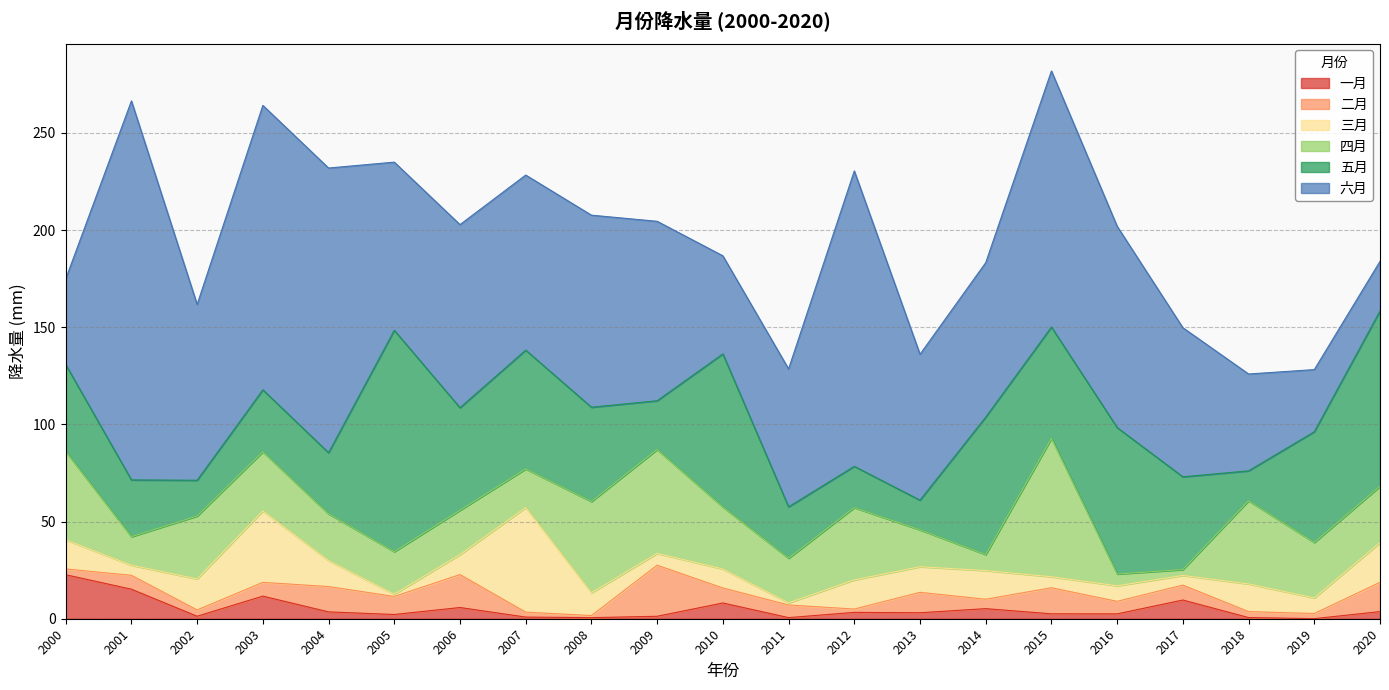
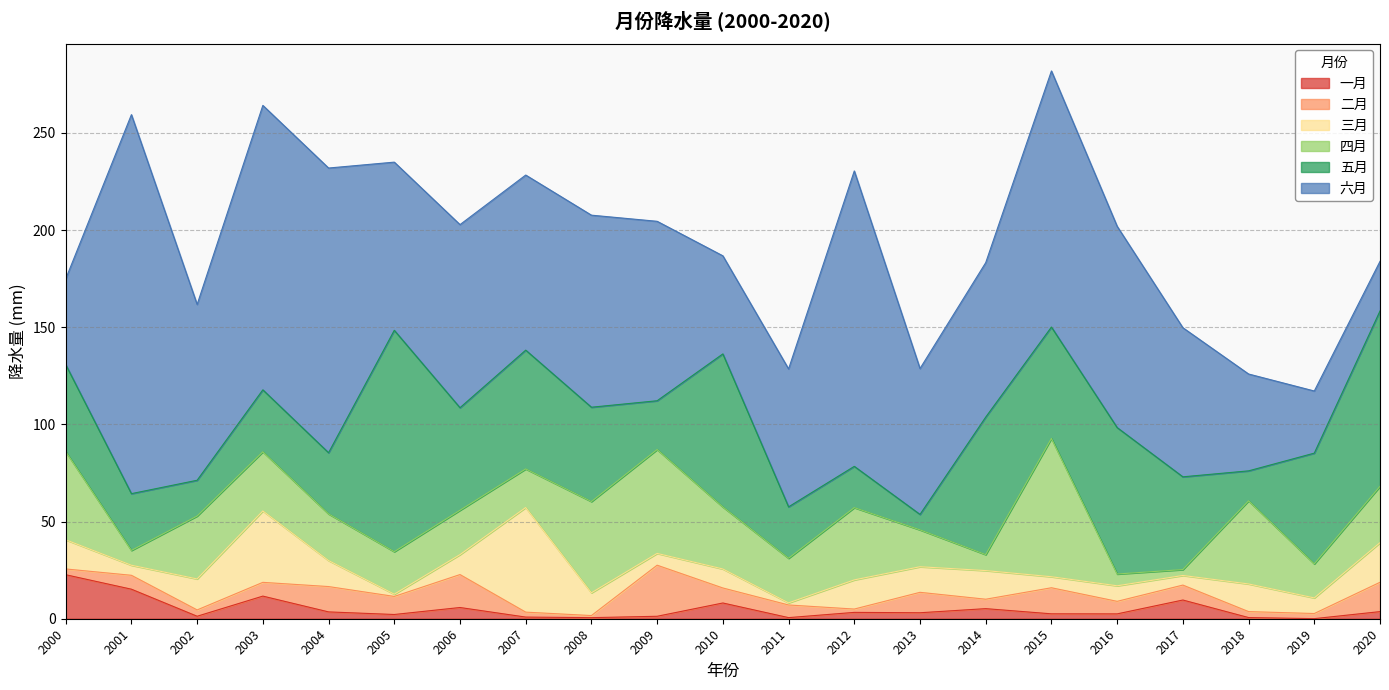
四月, 2001: 15 -> 8
五月, 2013: 15 -> 8
四月, 2019: 29 -> 18
